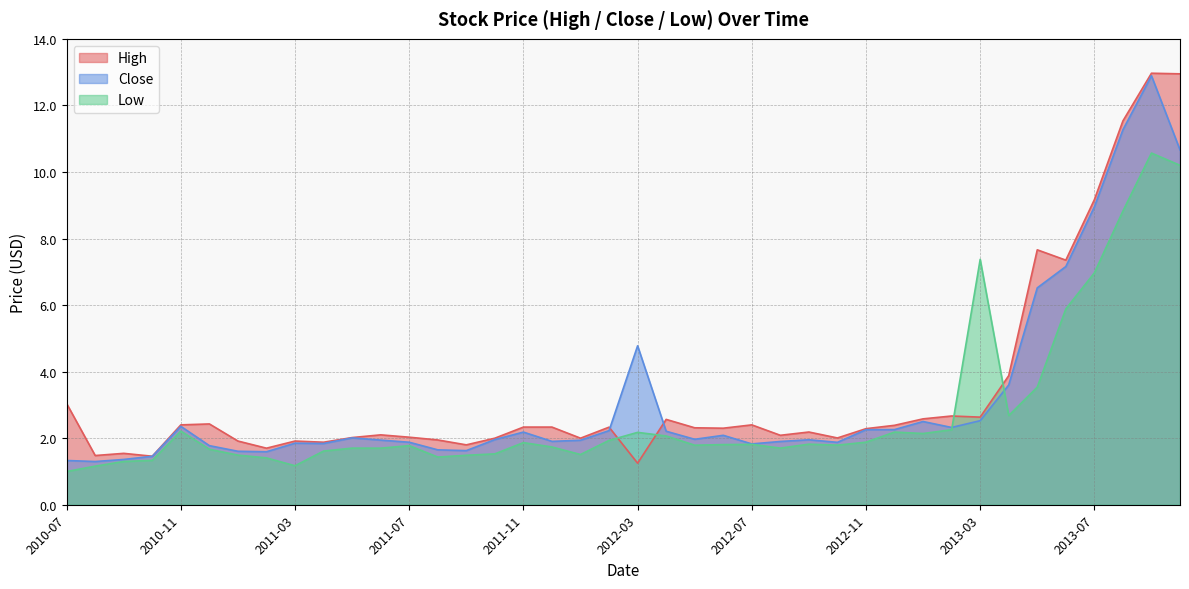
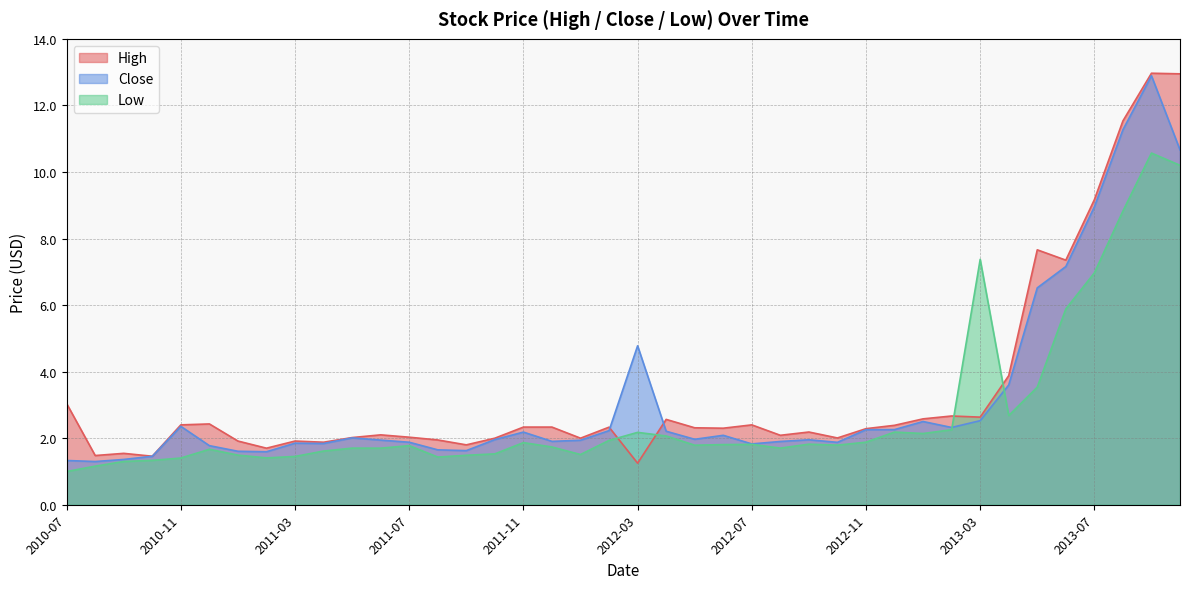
Low, 2010-11: 2.2 -> 1.4
Low, 2011-03: 1.2 -> 1.5
